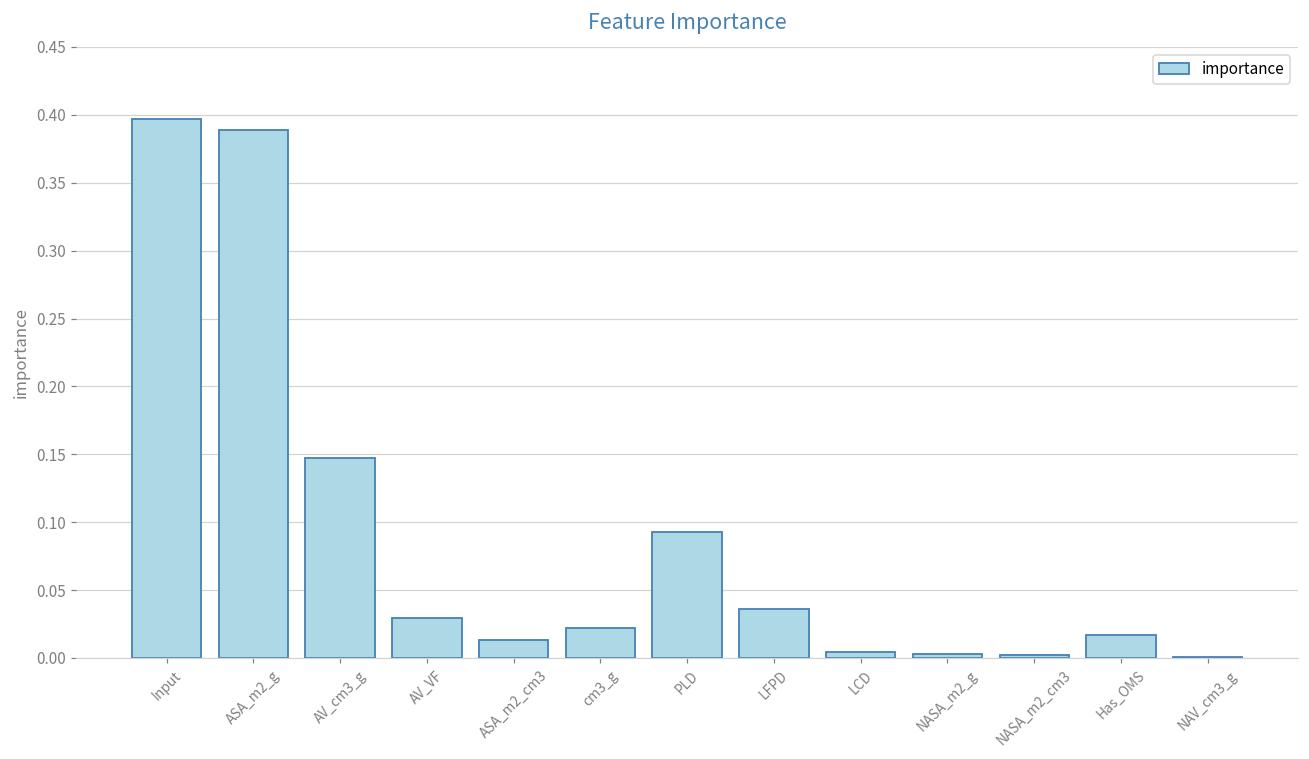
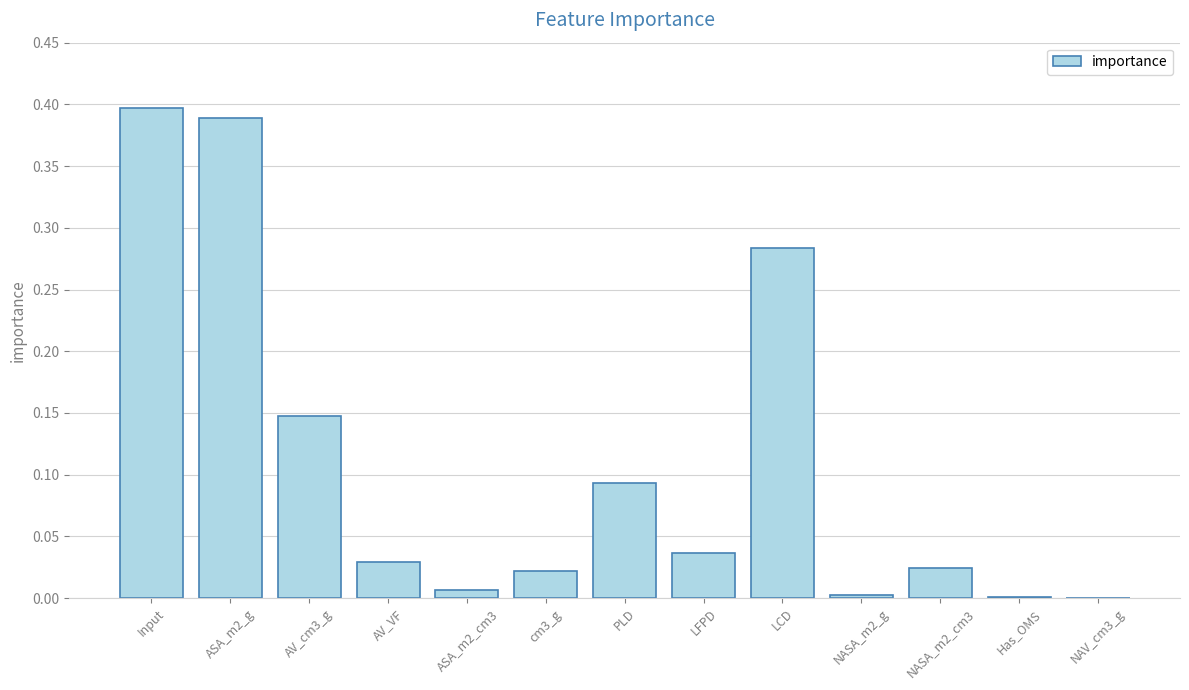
ASA_m2_cm3: 0.013 -> 0.007
LCD: 0.005 -> 0.284
NASA_m2_cm3: 0.002 -> 0.024
Has_OMS: 0.017 -> 0.001
